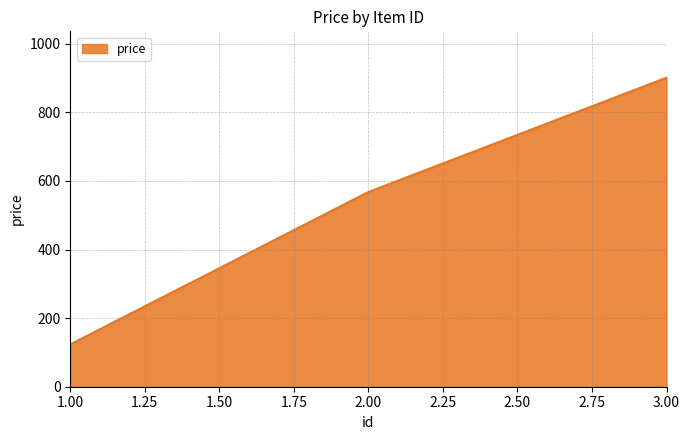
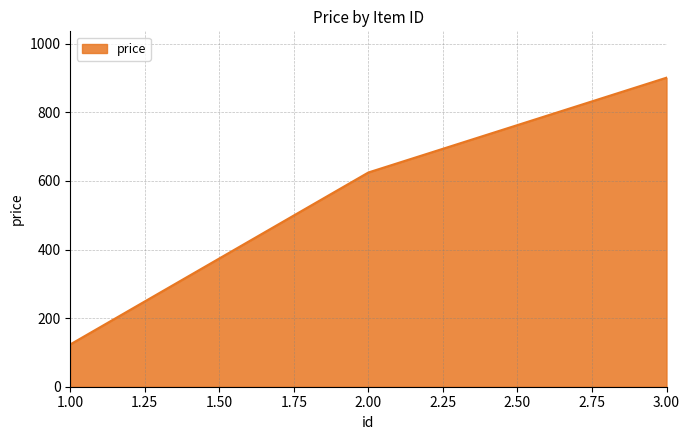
2.00: 570 -> 620
